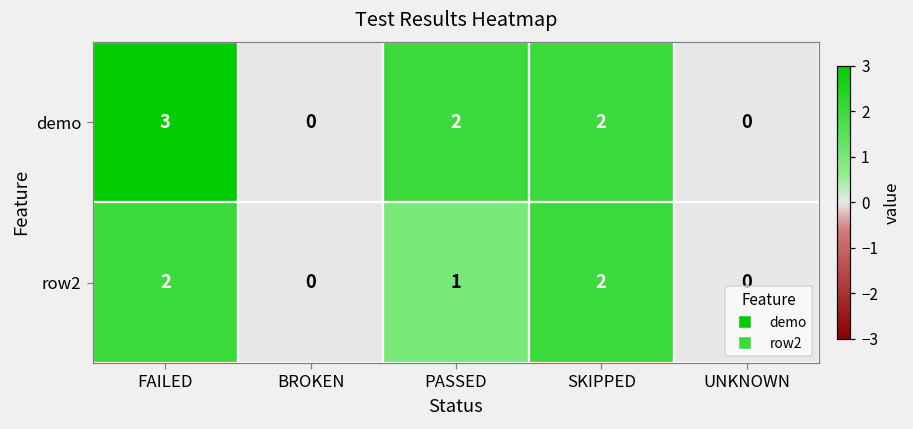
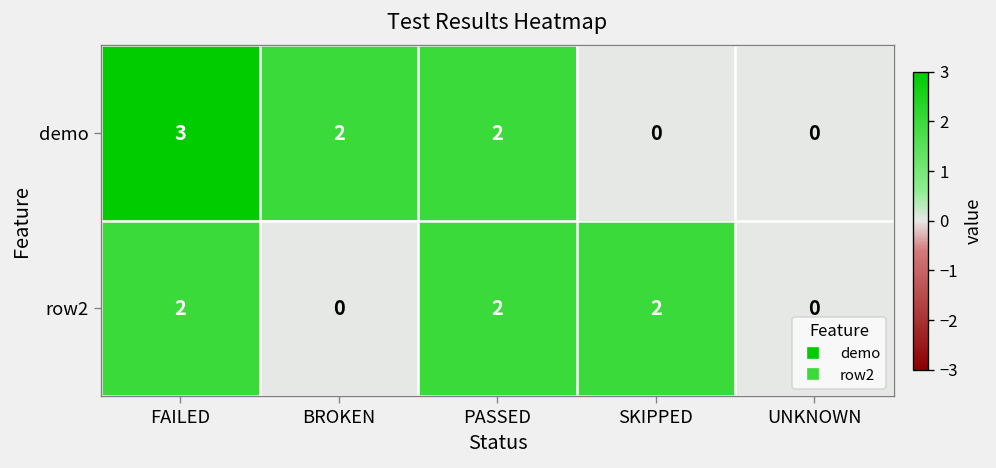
demo, BROKEN: 0 -> 2
demo, SKIPPED: 2 -> 0
row2, PASSED: 1 -> 2
